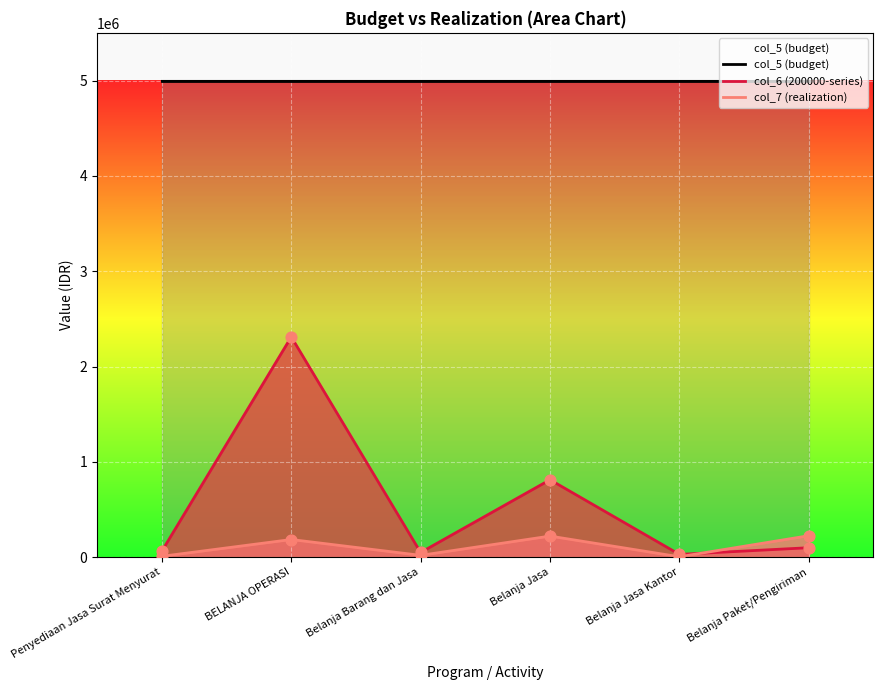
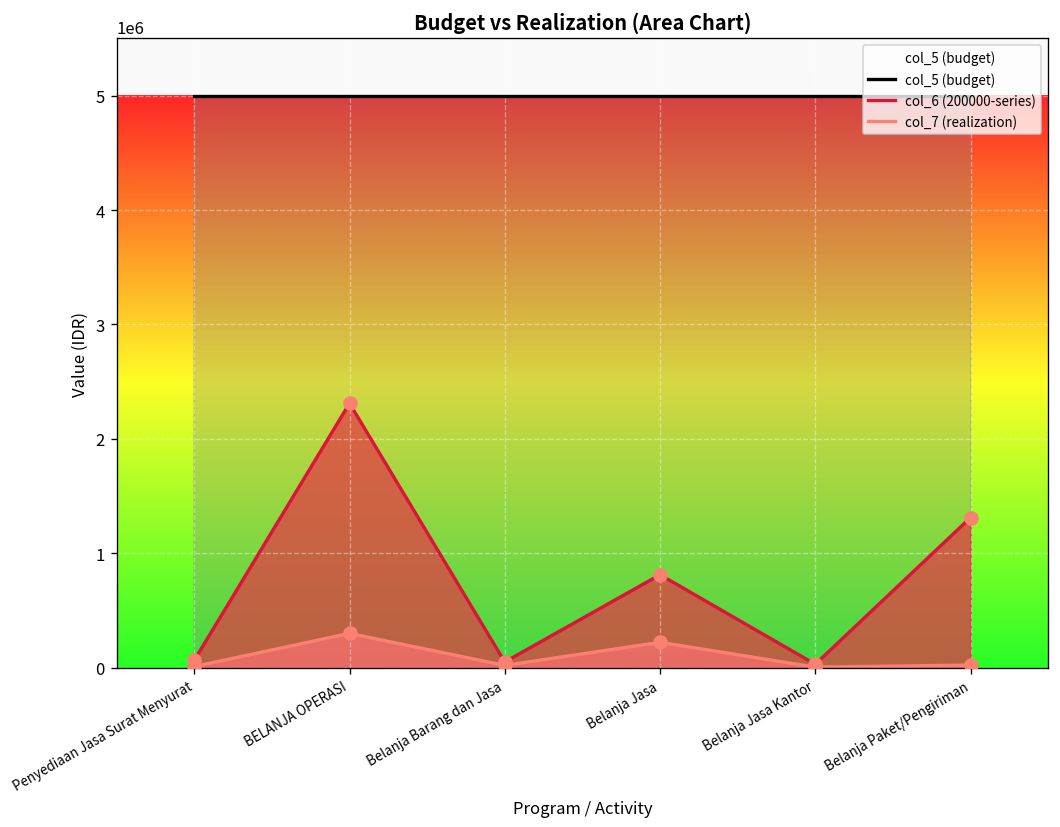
col_7 (realization), BELANJA OPERASI: 200000 -> 300000
col_6 (200000-series), Belanja Paket/Pengiriman: 100000 -> 1300000
col_7 (realization), Belanja Paket/Pengiriman: 200000 -> 0
